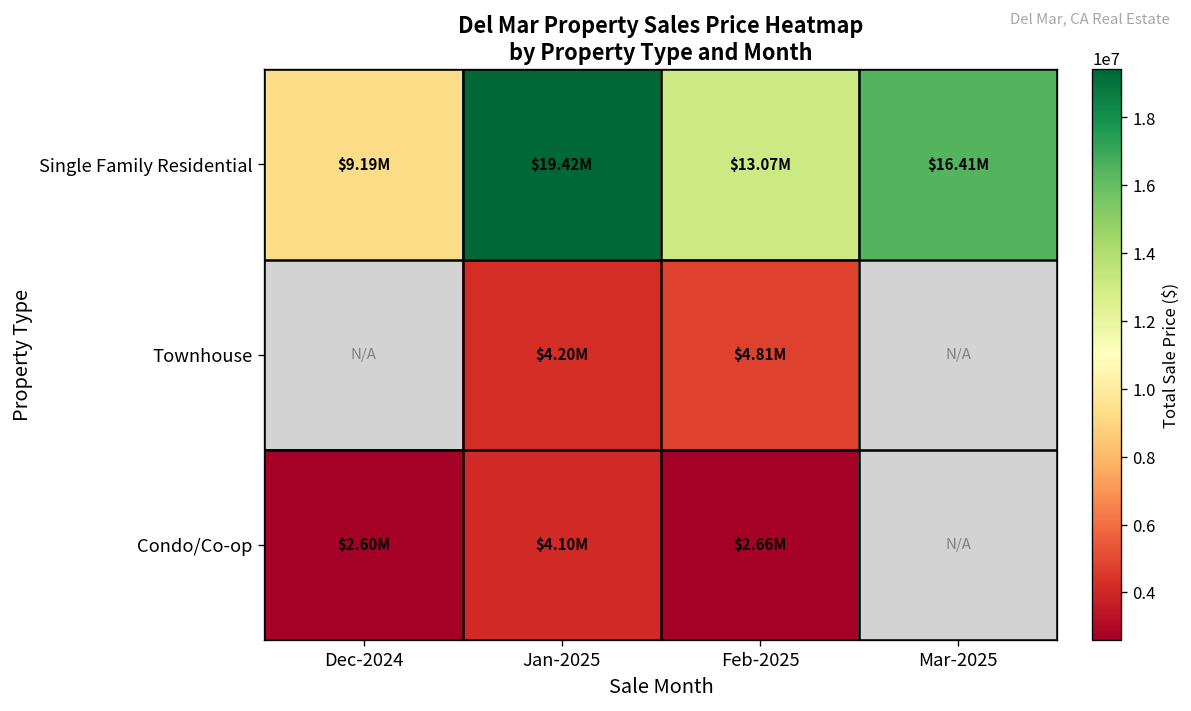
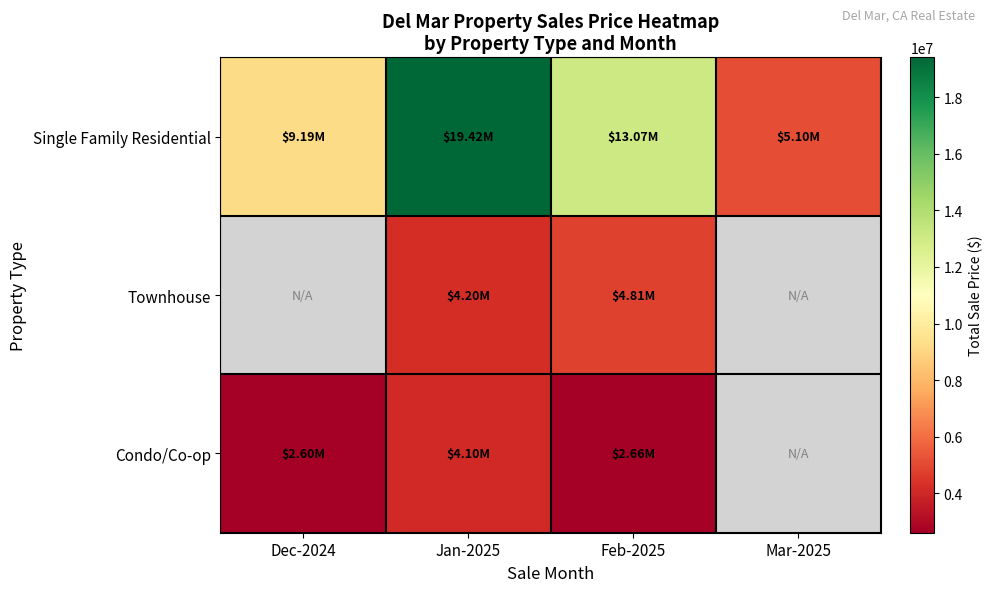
Single Family Residential, Mar-2025: $16.41M -> $5.10M
